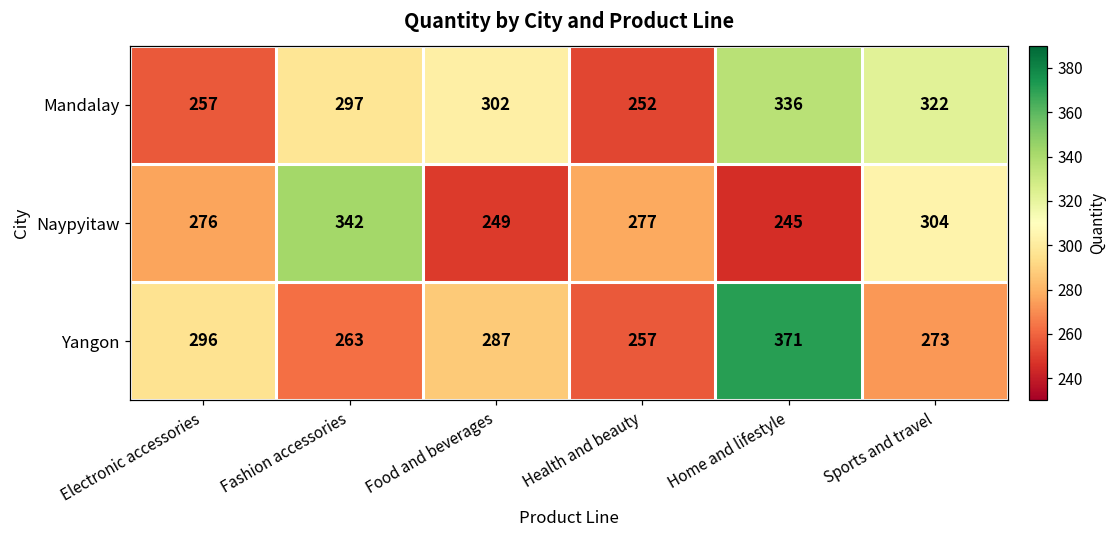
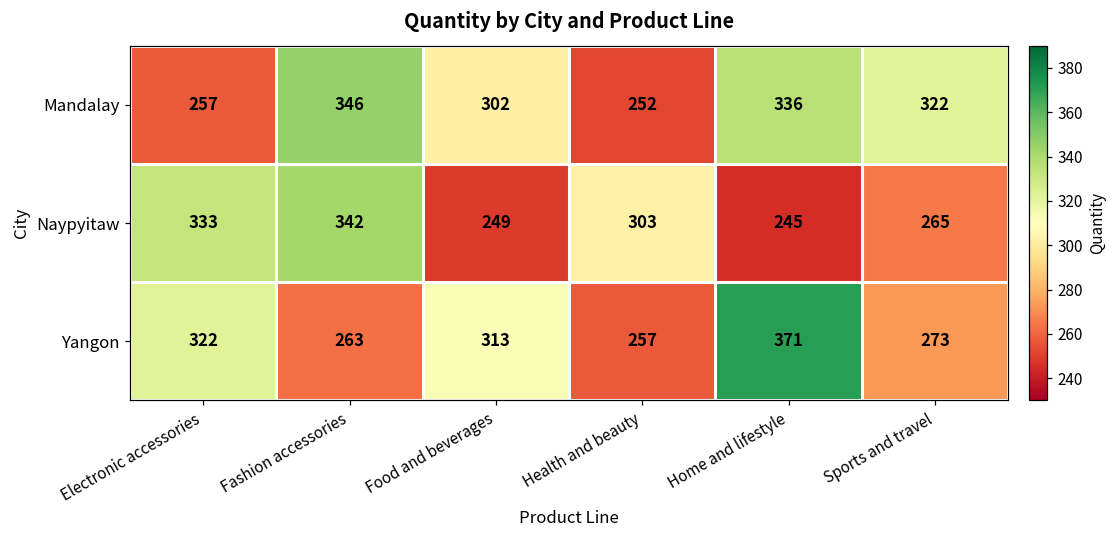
Mandalay, Fashion accessories: 297 -> 346
Naypyitaw, Electronic accessories: 276 -> 333
Naypyitaw, Health and beauty: 277 -> 303
Naypyitaw, Sports and travel: 304 -> 265
Yangon, Electronic accessories: 296 -> 322
Yangon, Food and beverages: 287 -> 313
